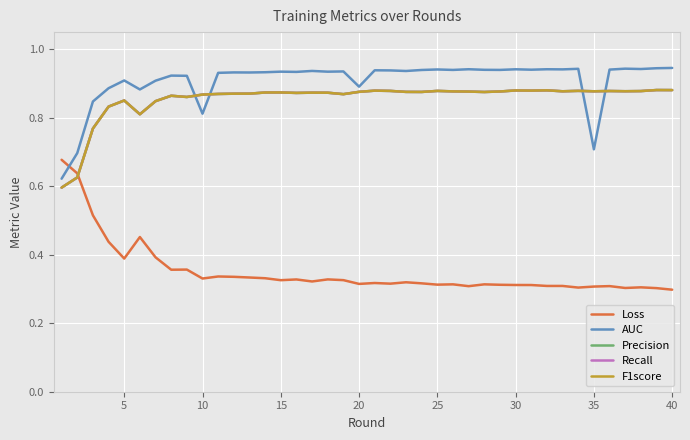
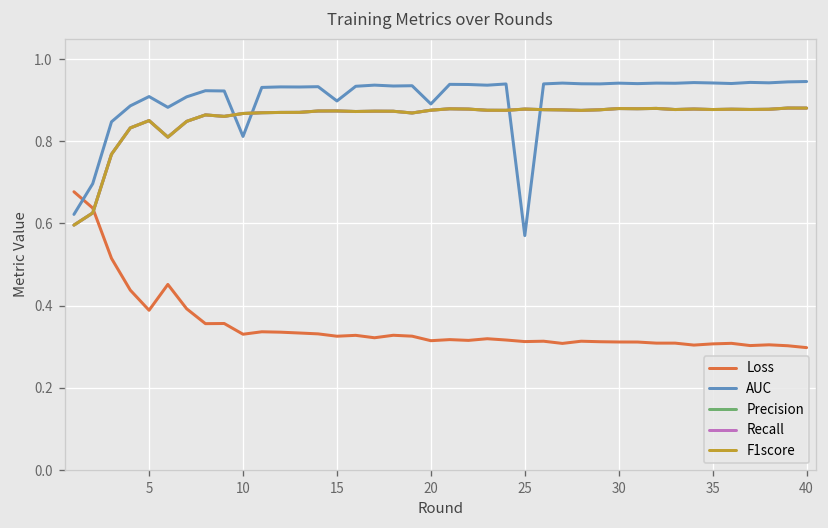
AUC, 15: 0.93 -> 0.90
AUC, 25: 0.94 -> 0.57
AUC, 35: 0.71 -> 0.94
